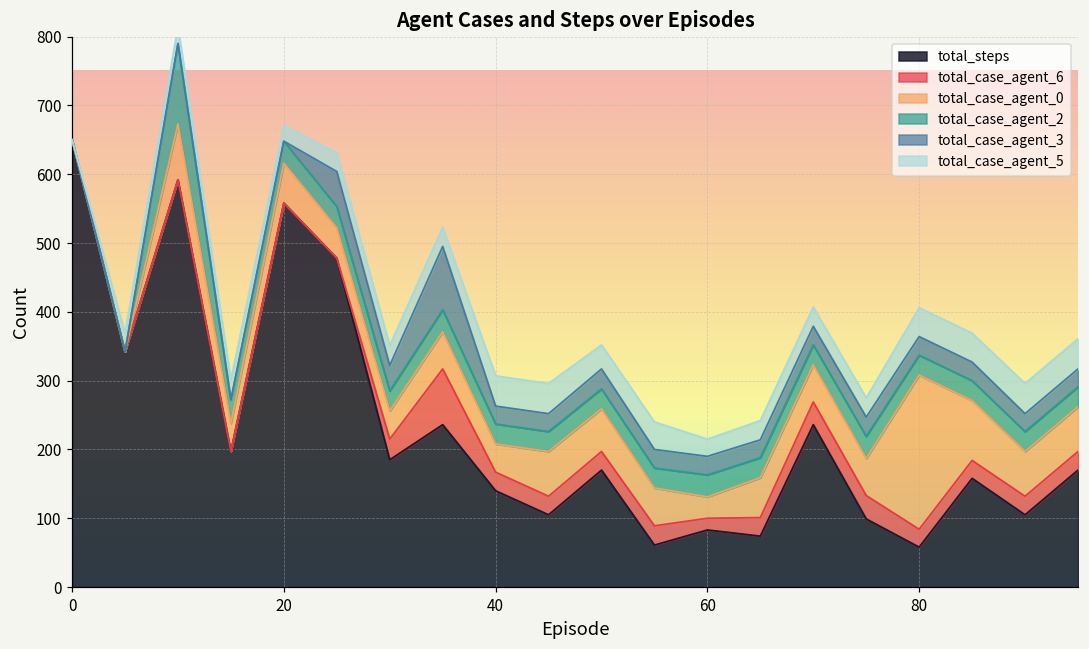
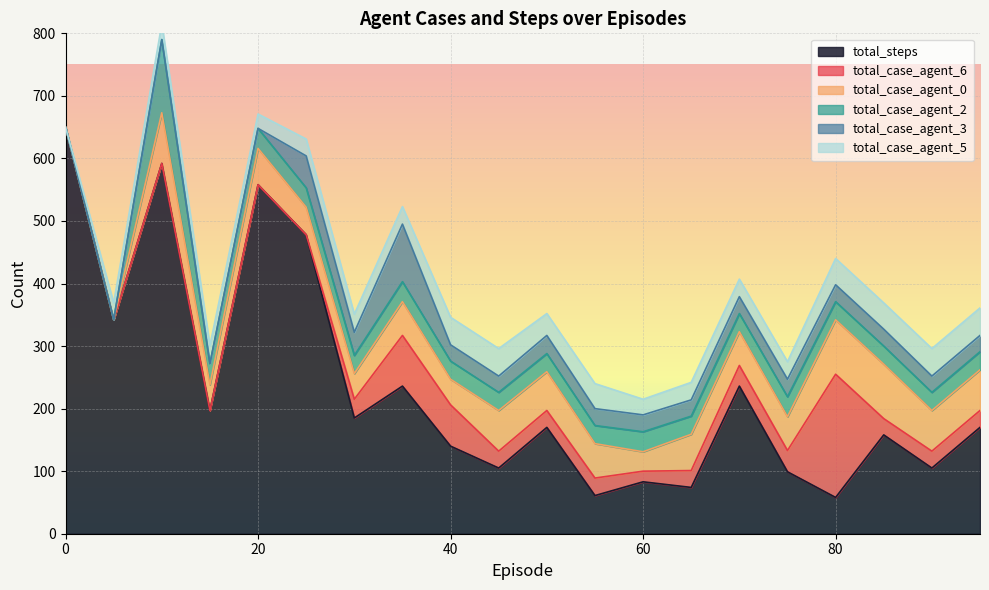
total_case_agent_6, 40: 30 -> 70
total_case_agent_6, 80: 30 -> 200
total_case_agent_0, 80: 220 -> 90
